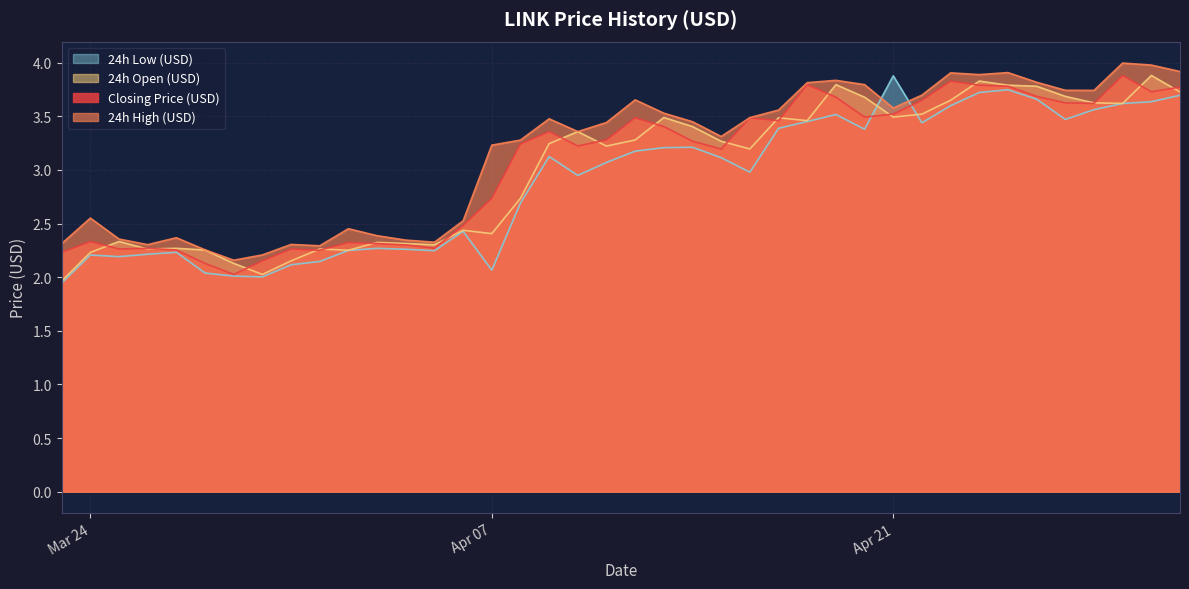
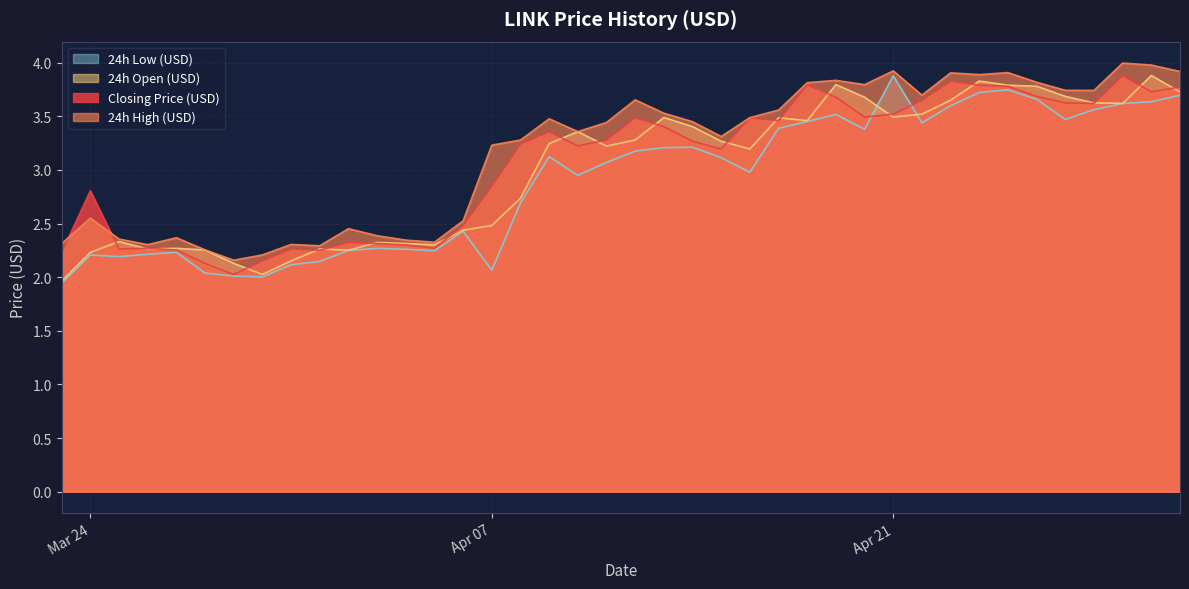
Closing Price (USD), Mar 24: 2.33 -> 2.81
24h Open (USD), Apr 07: 2.41 -> 2.48
Closing Price (USD), Apr 07: 2.74 -> 2.85
24h High (USD), Apr 21: 3.58 -> 3.92
